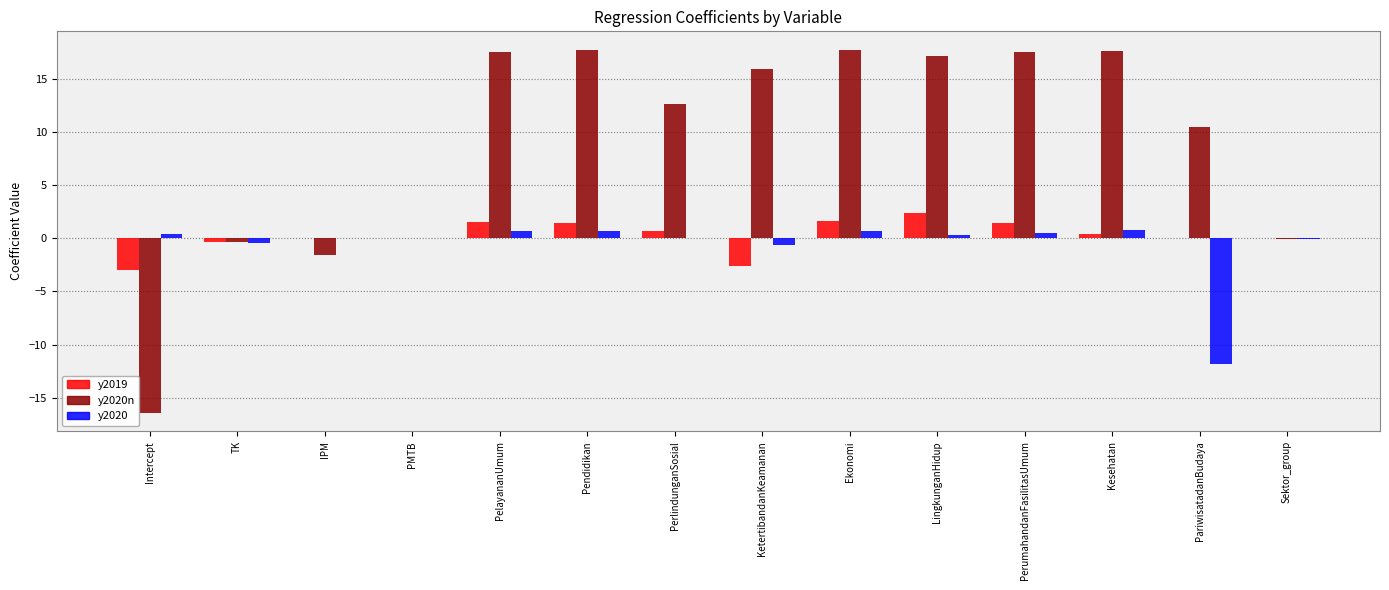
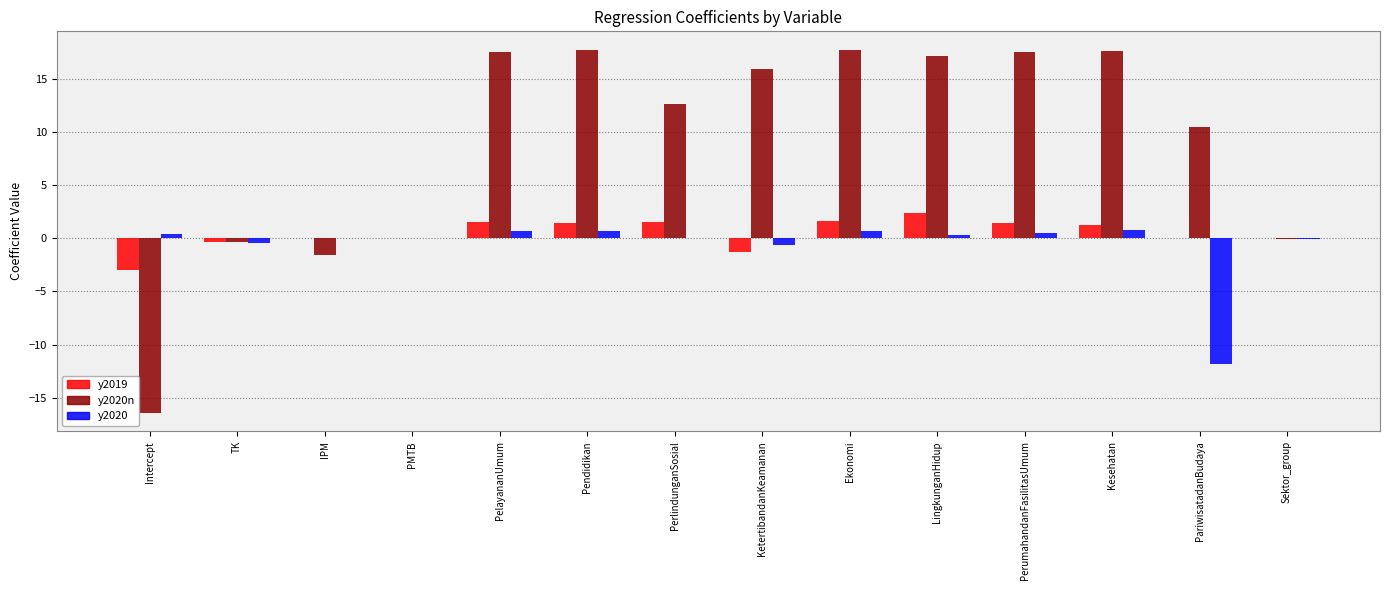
y2019, PerlindunganSosial: 0.6 -> 1.5
y2019, KetertibandanKeamanan: -2.6 -> -1.3
y2019, Kesehatan: 0.4 -> 1.2
